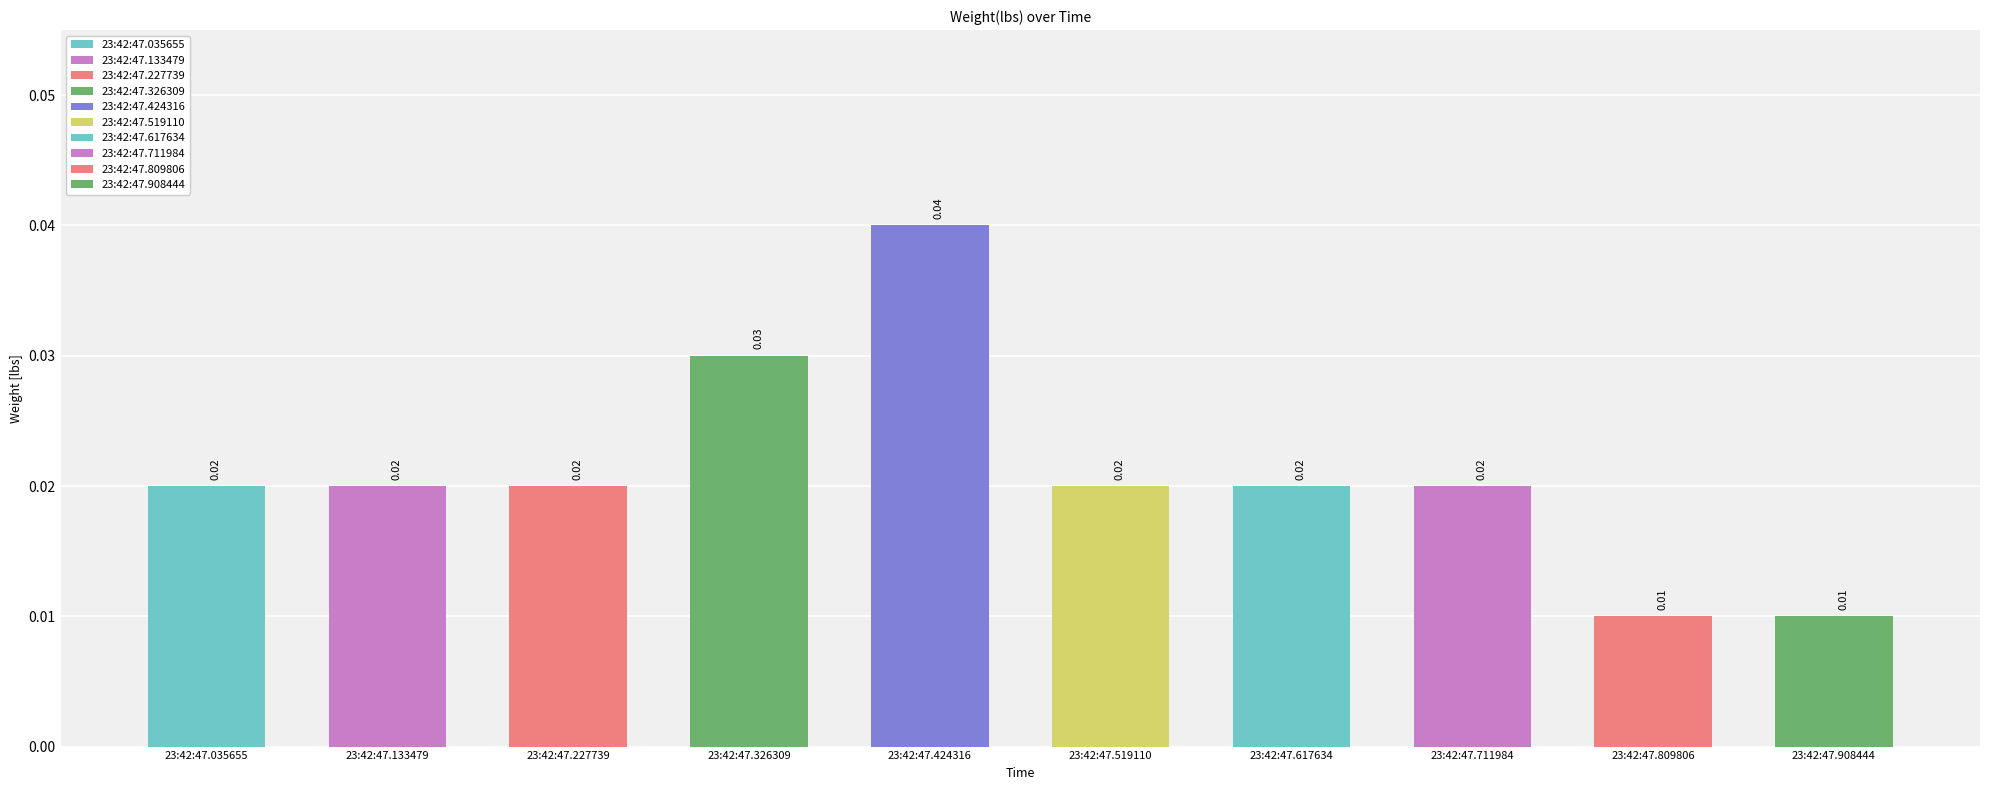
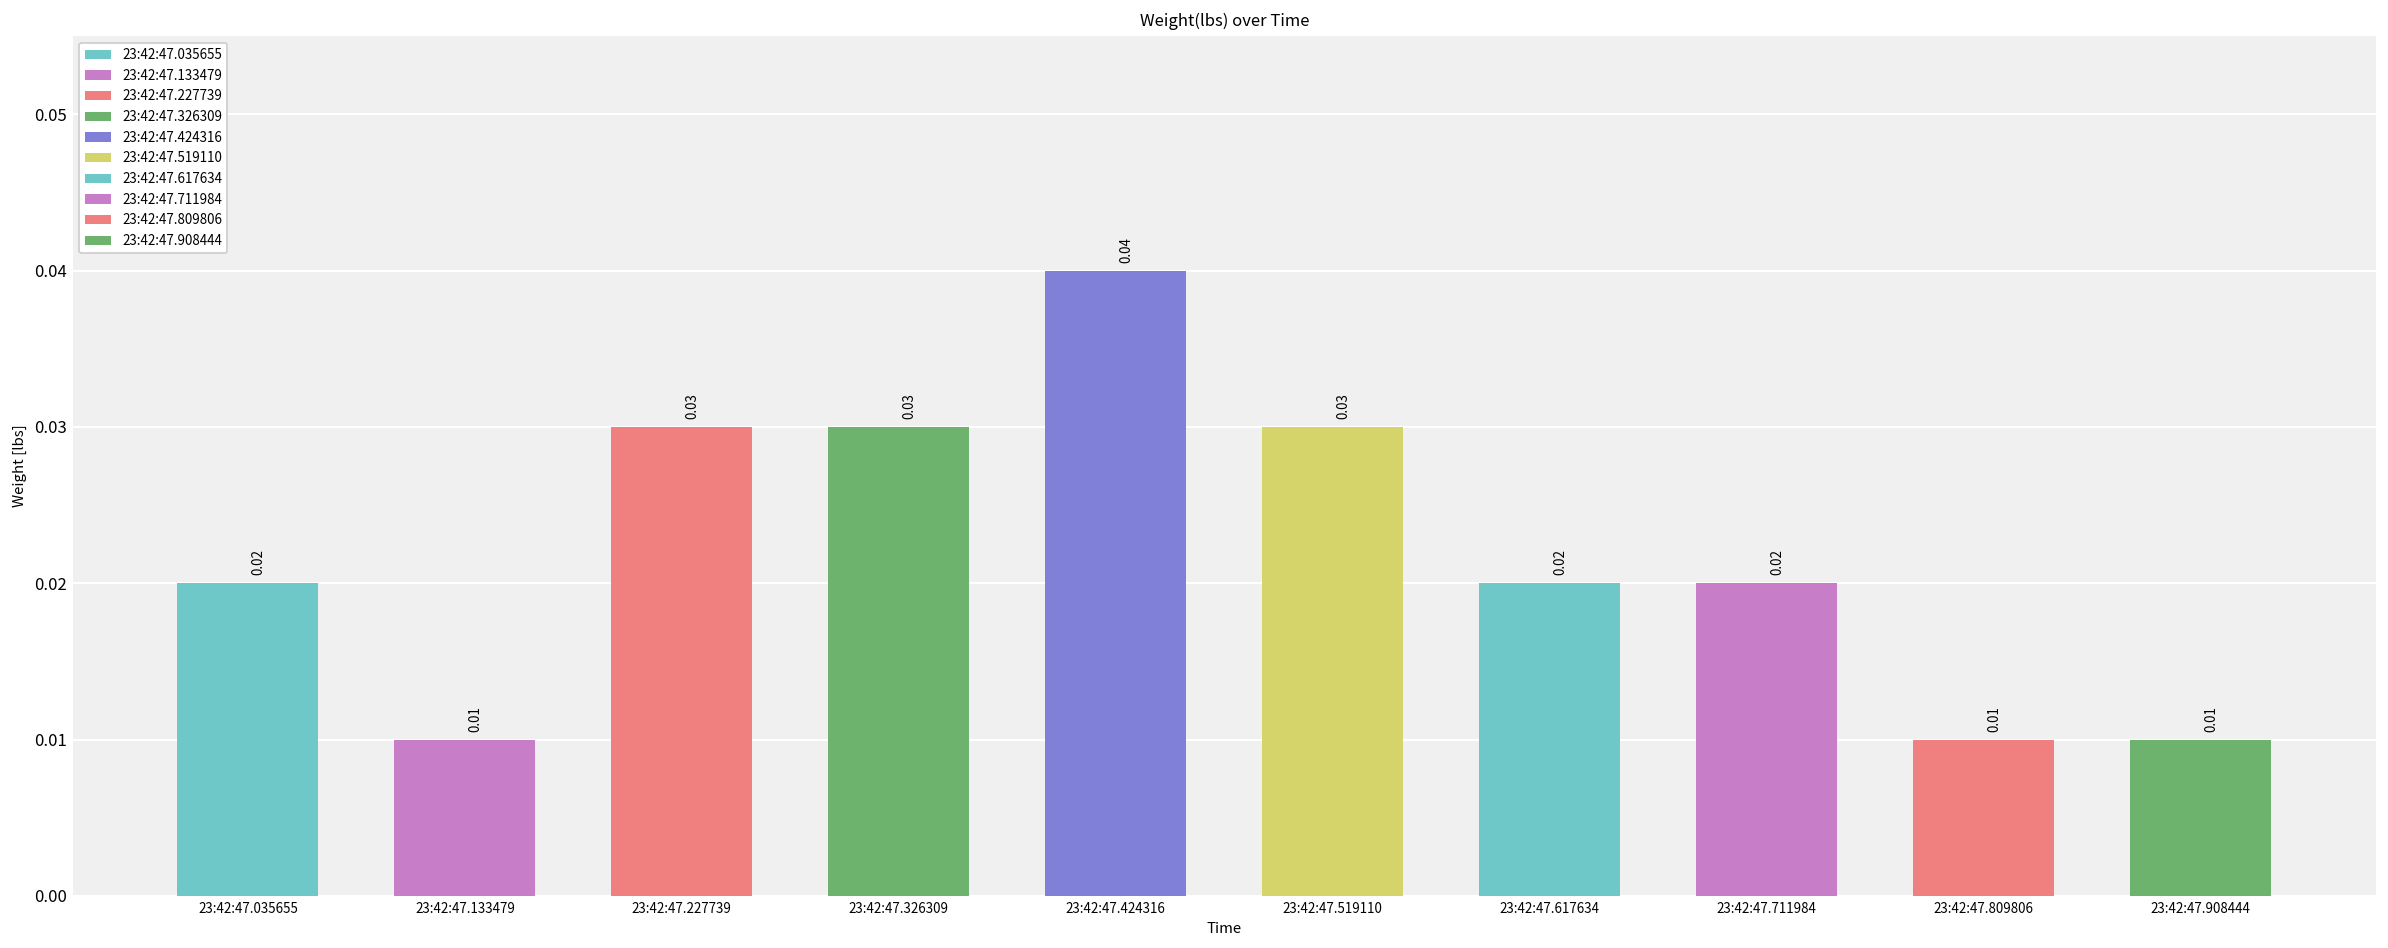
23:42:47.133479: 0.02 -> 0.01
23:42:47.227739: 0.02 -> 0.03
23:42:47.519110: 0.02 -> 0.03
